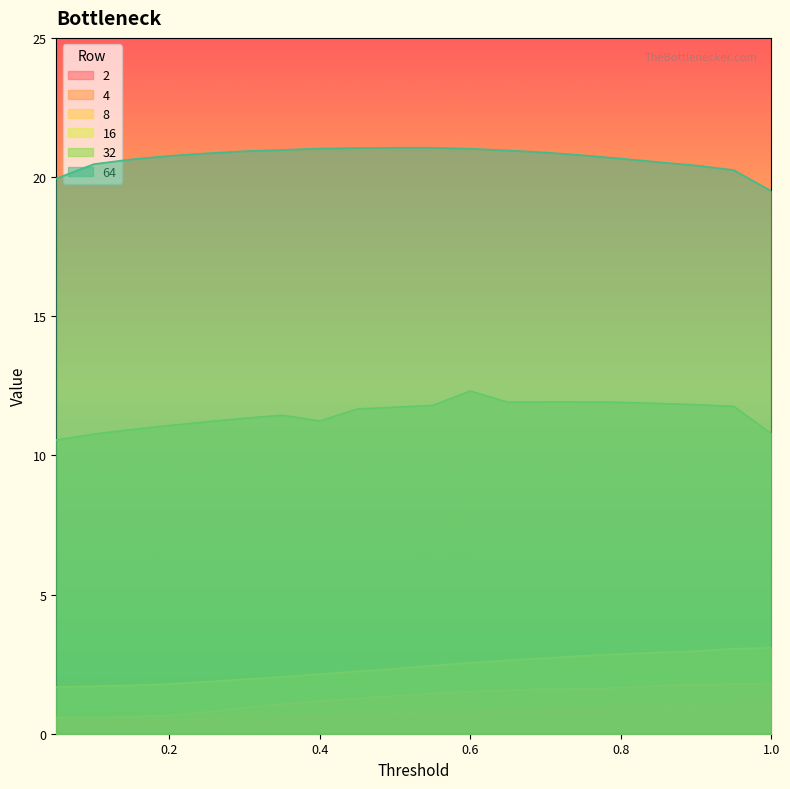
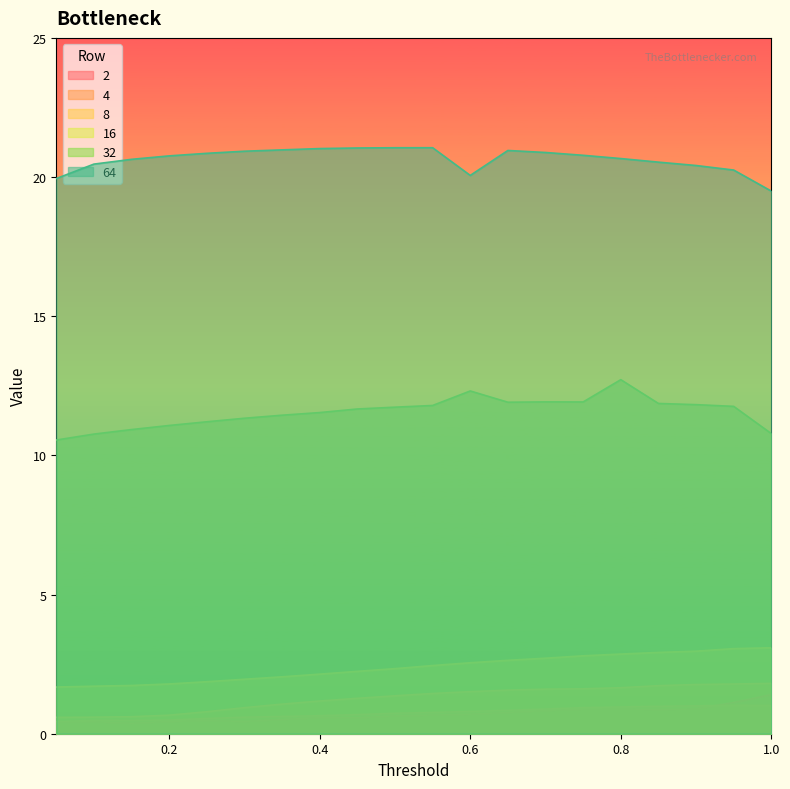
32, 0.4: 11.2 -> 11.5
64, 0.6: 21.0 -> 20.1
32, 0.8: 11.9 -> 12.7
